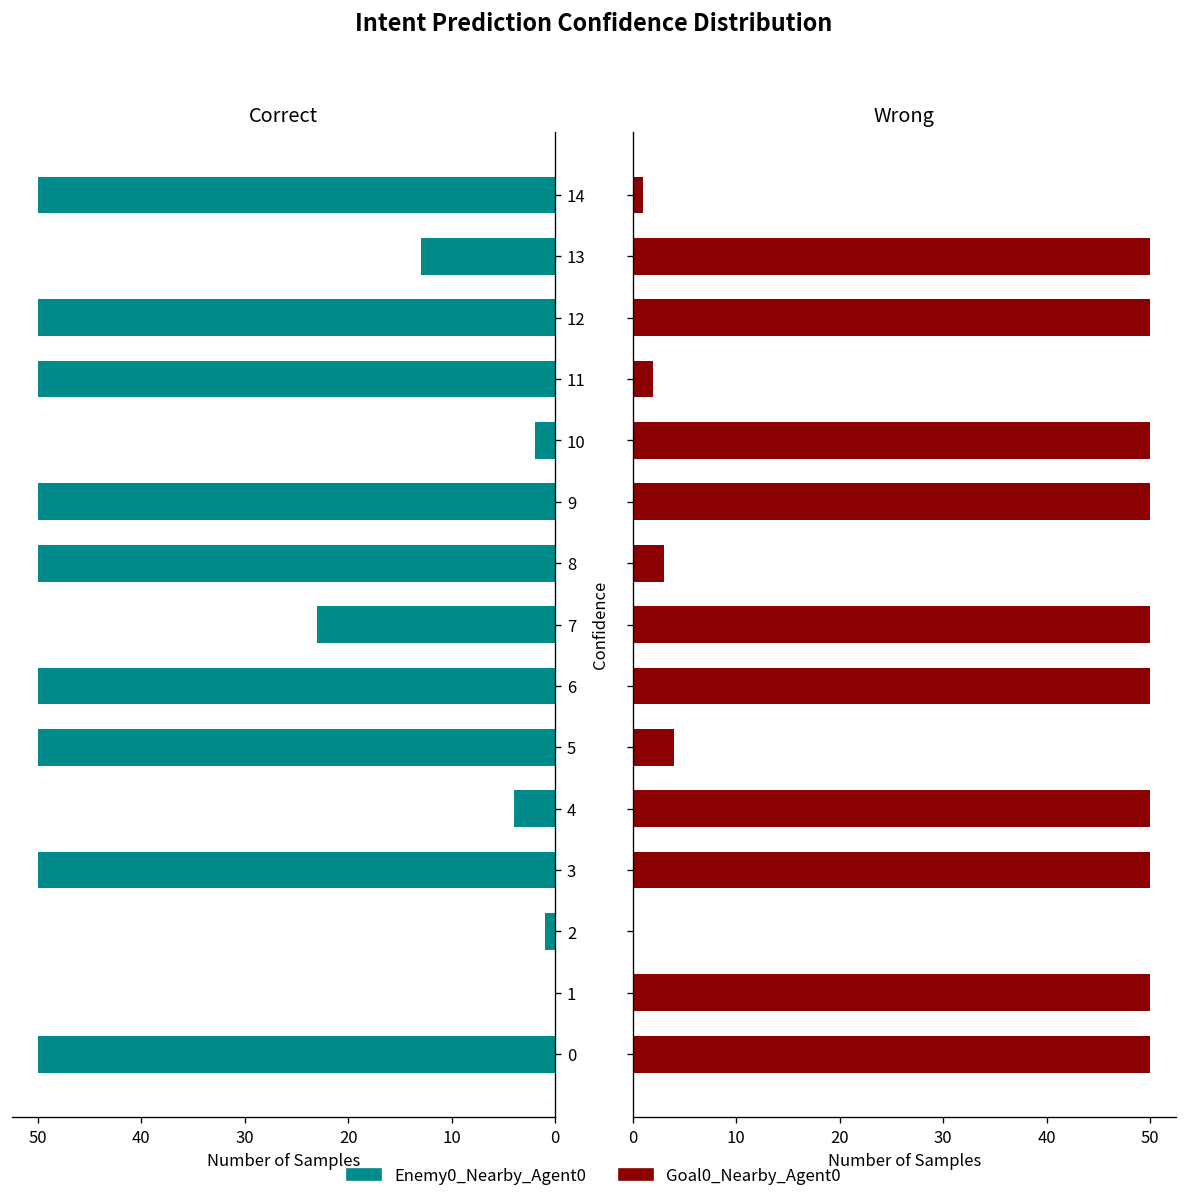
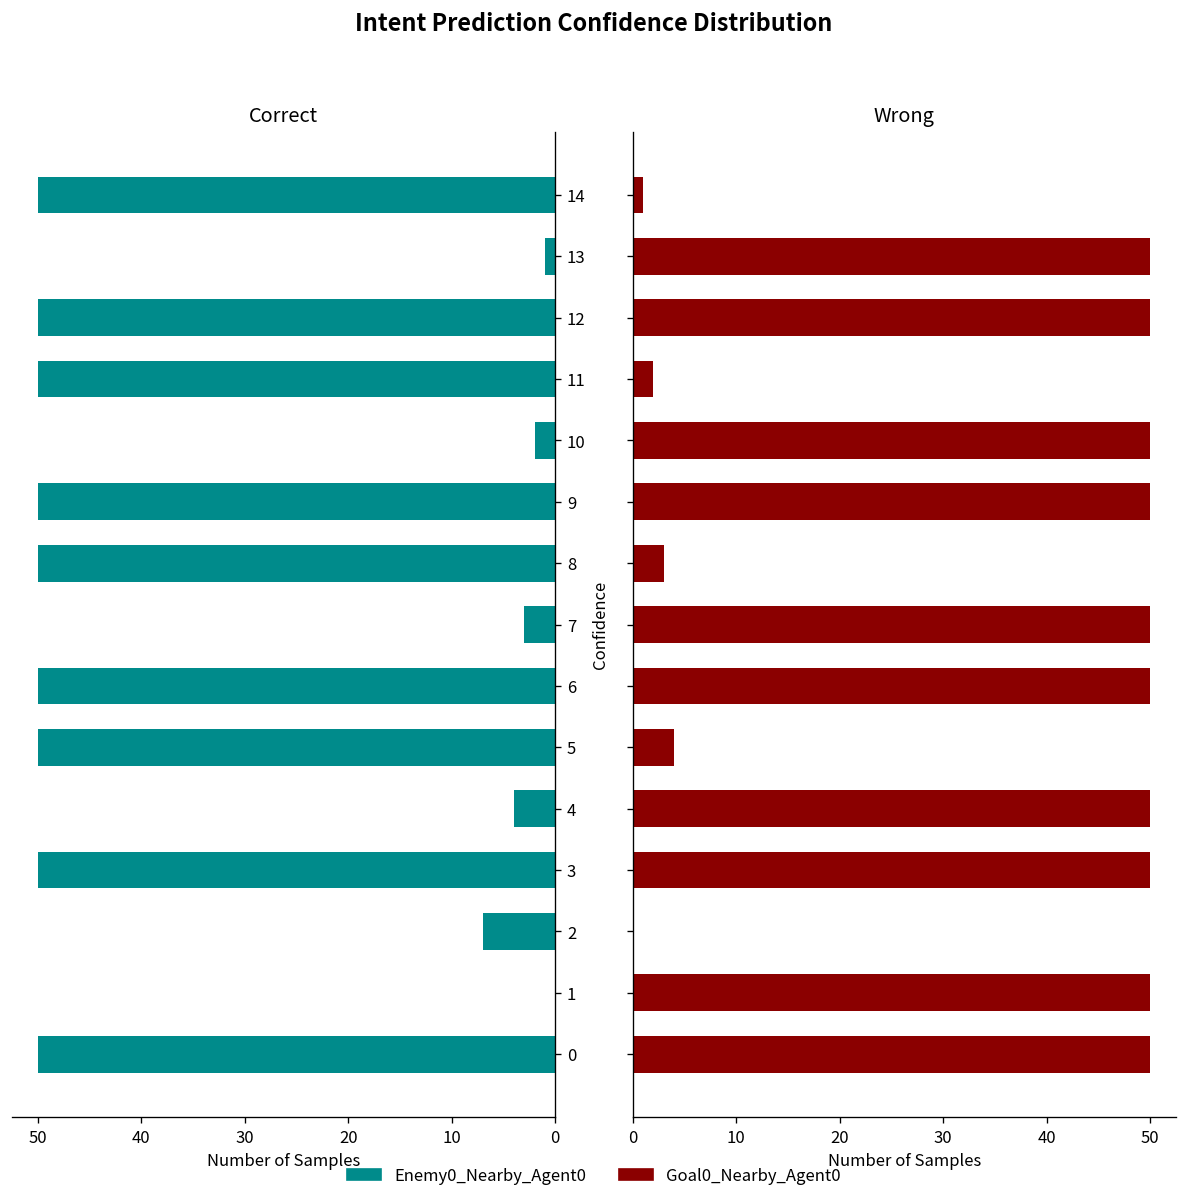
Correct, 13: 13 -> 1
Correct, 7: 23 -> 3
Correct, 2: 1 -> 7
